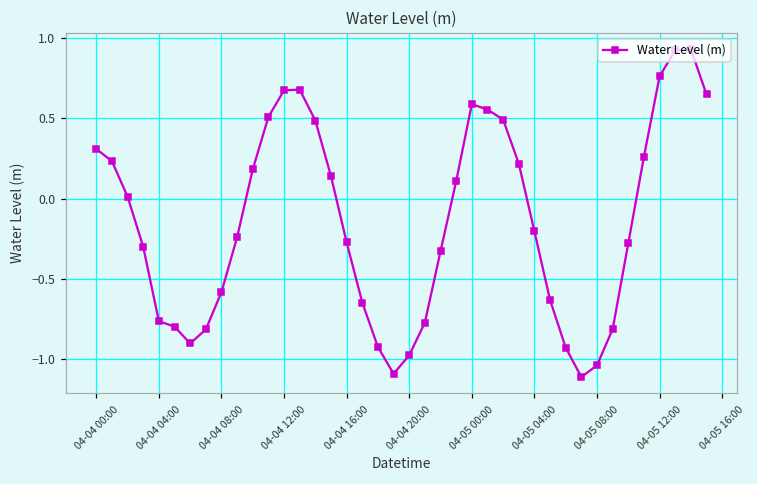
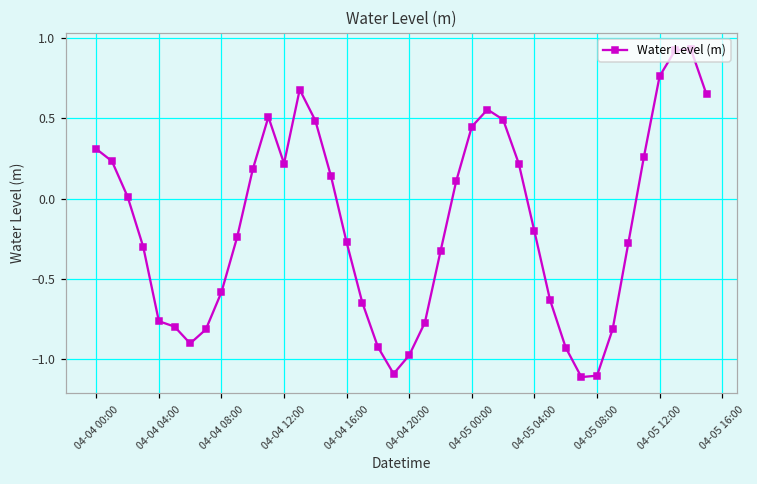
04-04 12:00: 0.68 -> 0.22
04-05 00:00: 0.59 -> 0.45
04-05 08:00: -1.04 -> -1.11
